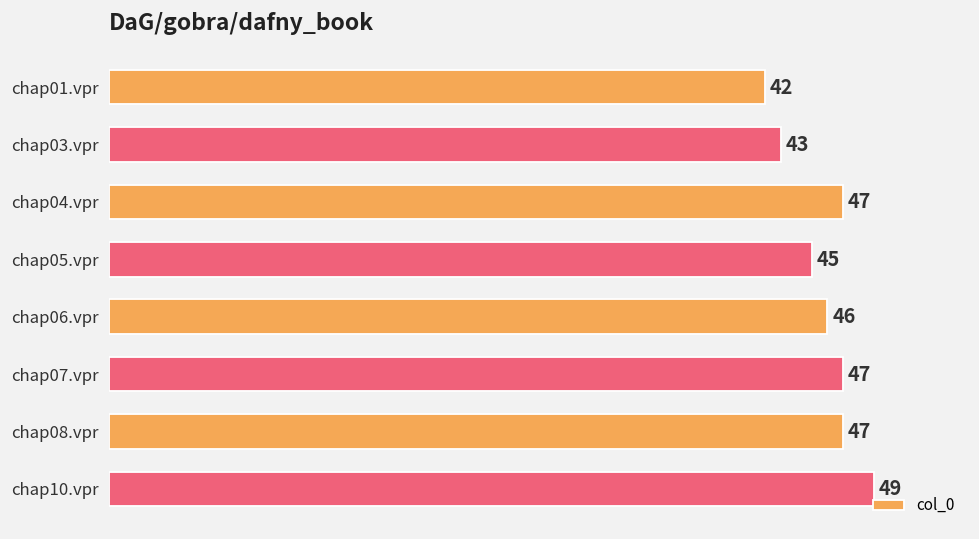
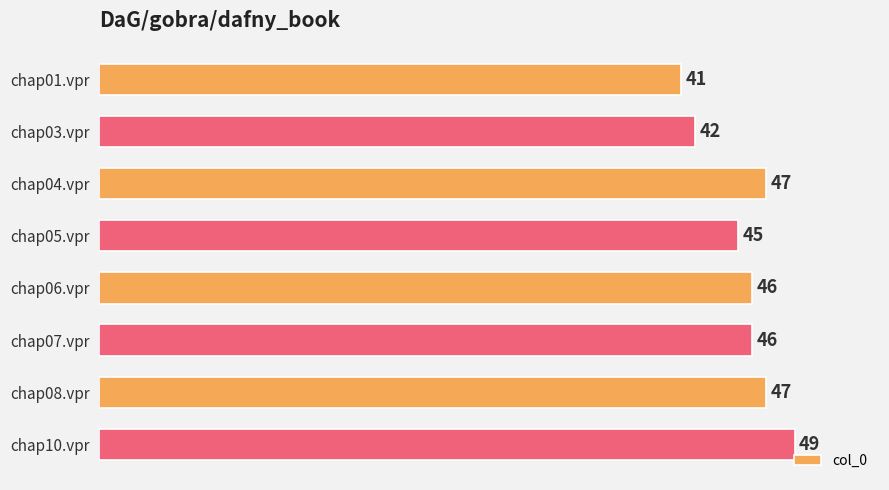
chap01.vpr: 42 -> 41
chap03.vpr: 43 -> 42
chap07.vpr: 47 -> 46
